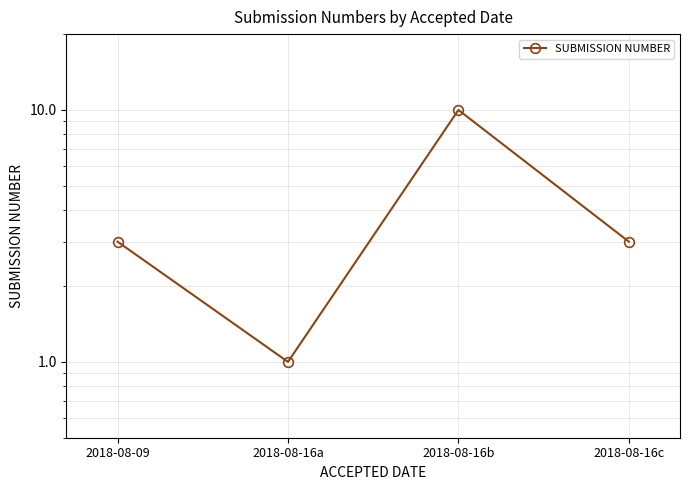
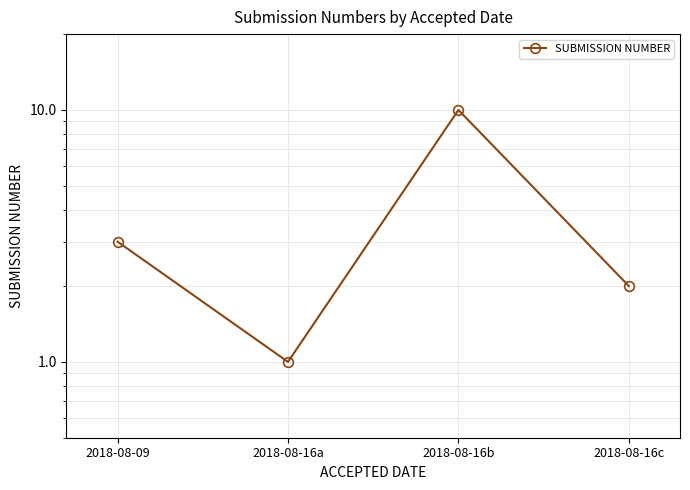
2018-08-16c: 3 -> 2
